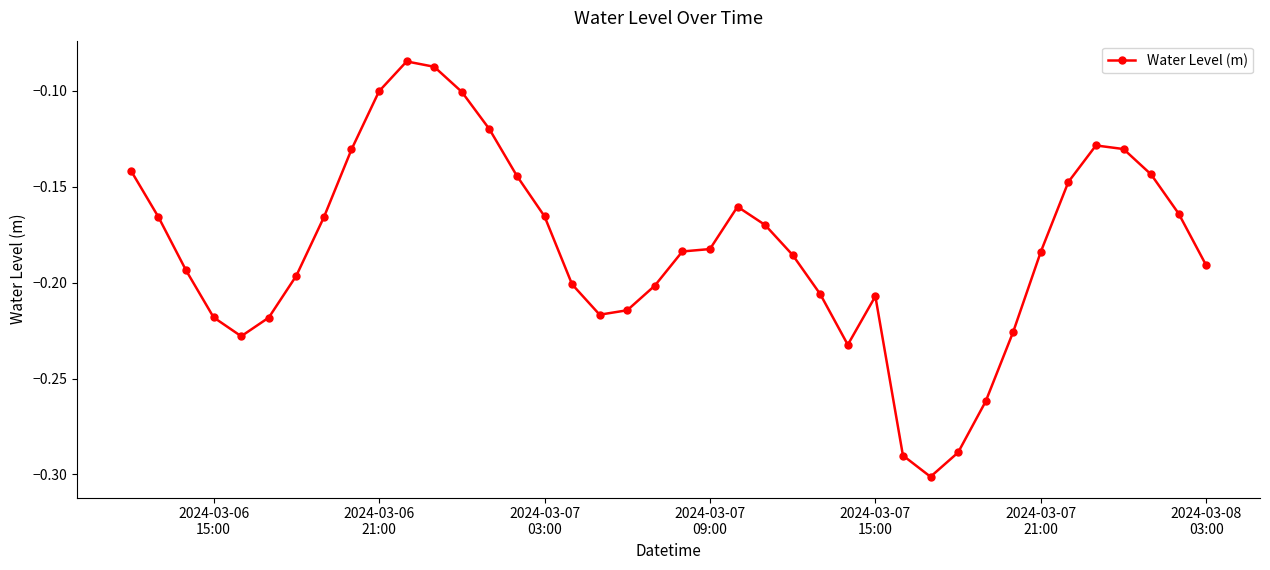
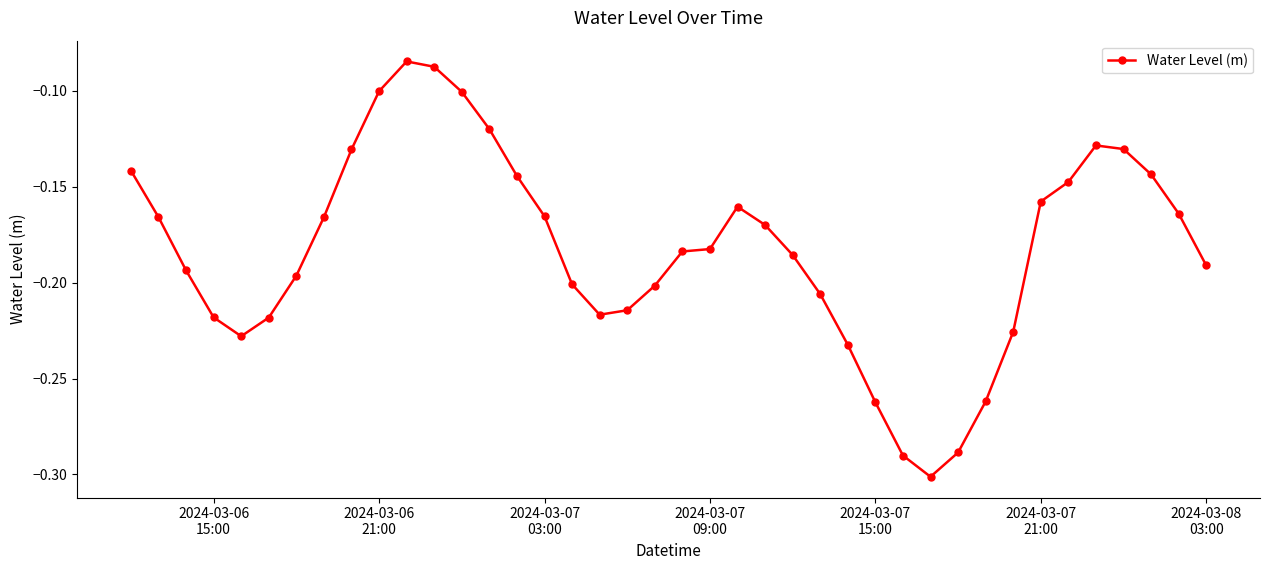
2024-03-07 15:00: -0.207 -> -0.262
2024-03-07 21:00: -0.184 -> -0.158
